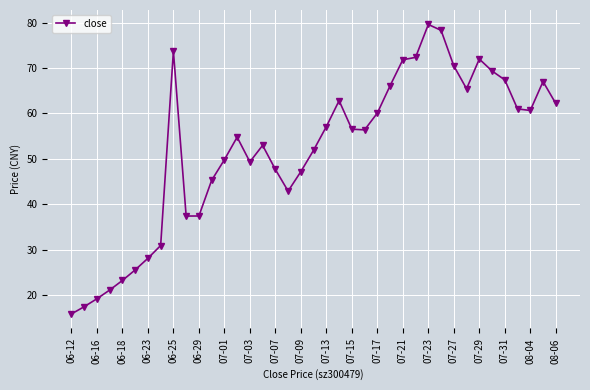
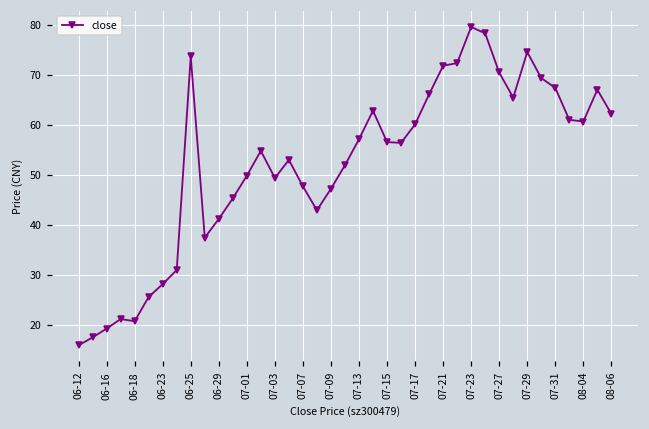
06-18: 23 -> 21
06-29: 37 -> 41
07-29: 72 -> 75
